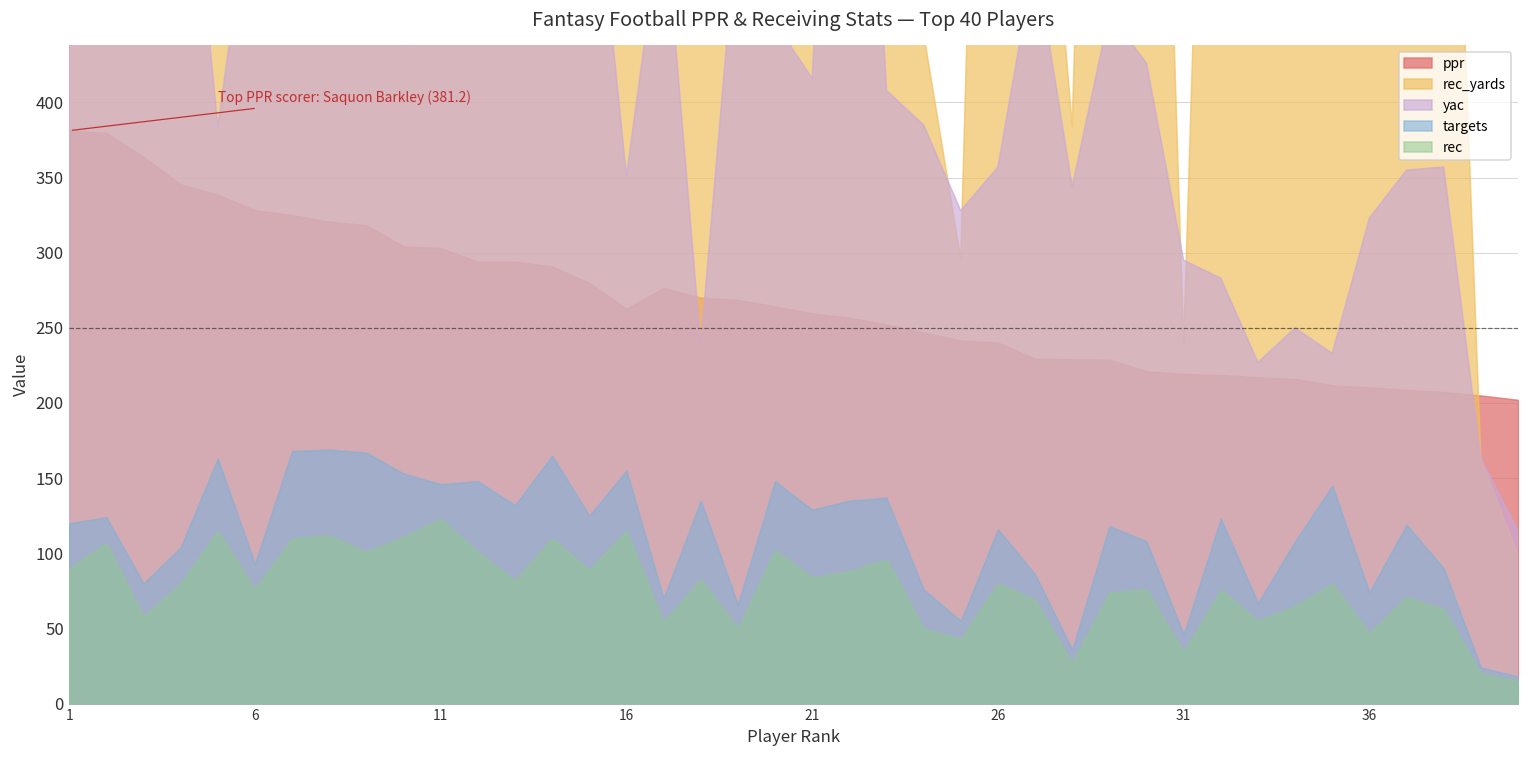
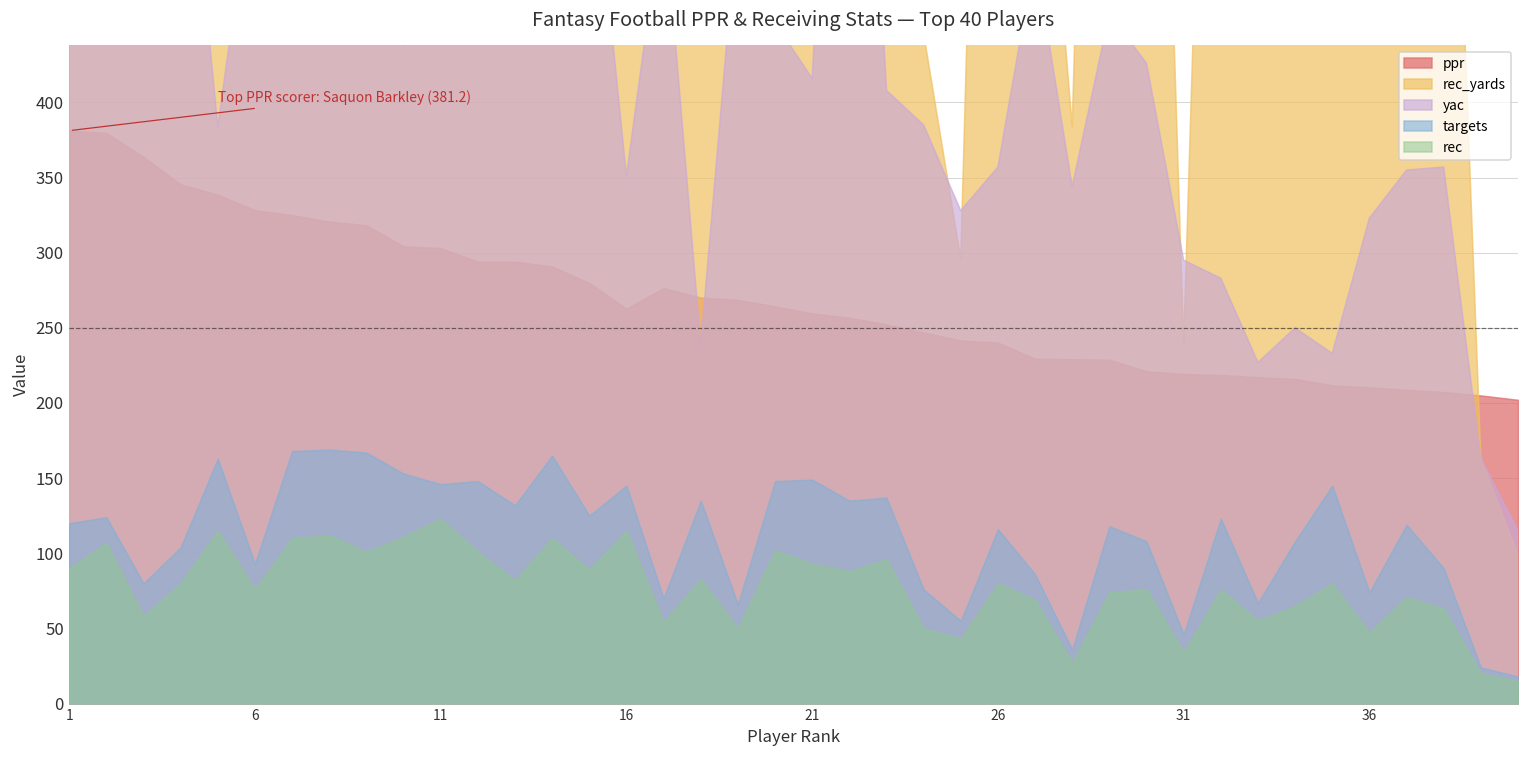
targets, 16: 155 -> 145
targets, 21: 129 -> 149
rec, 21: 84 -> 93
